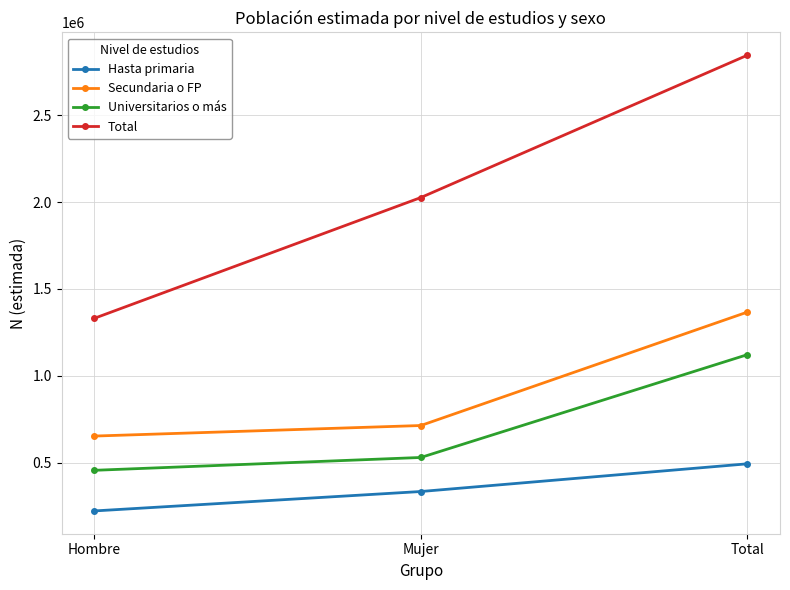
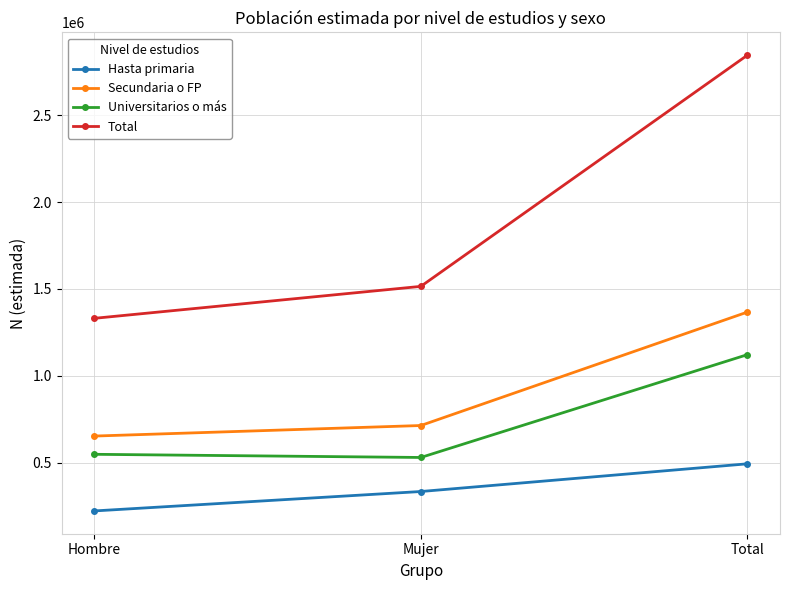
Universitarios o más, Hombre: 460000 -> 550000
Total, Mujer: 2030000 -> 1510000
